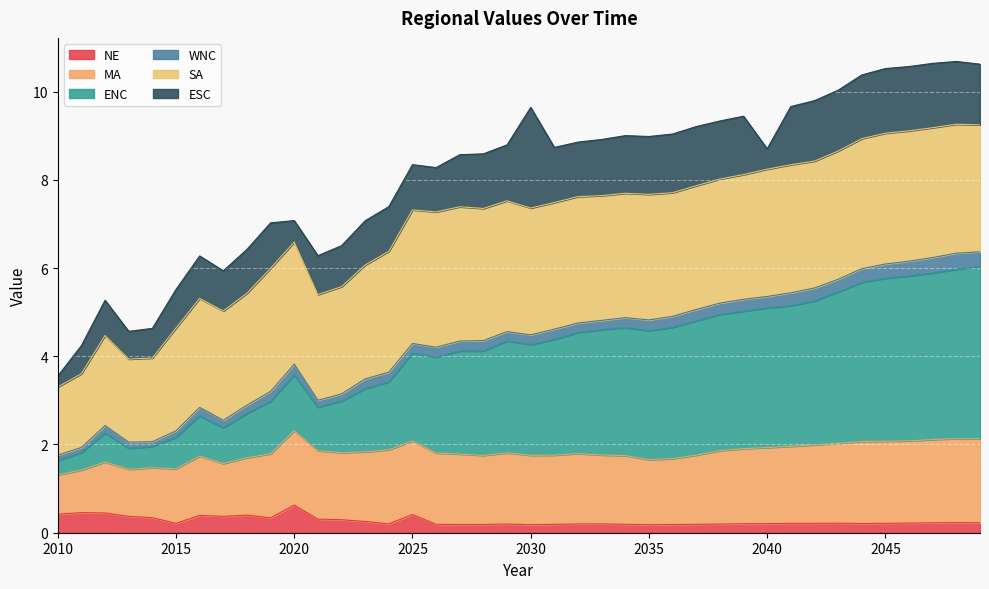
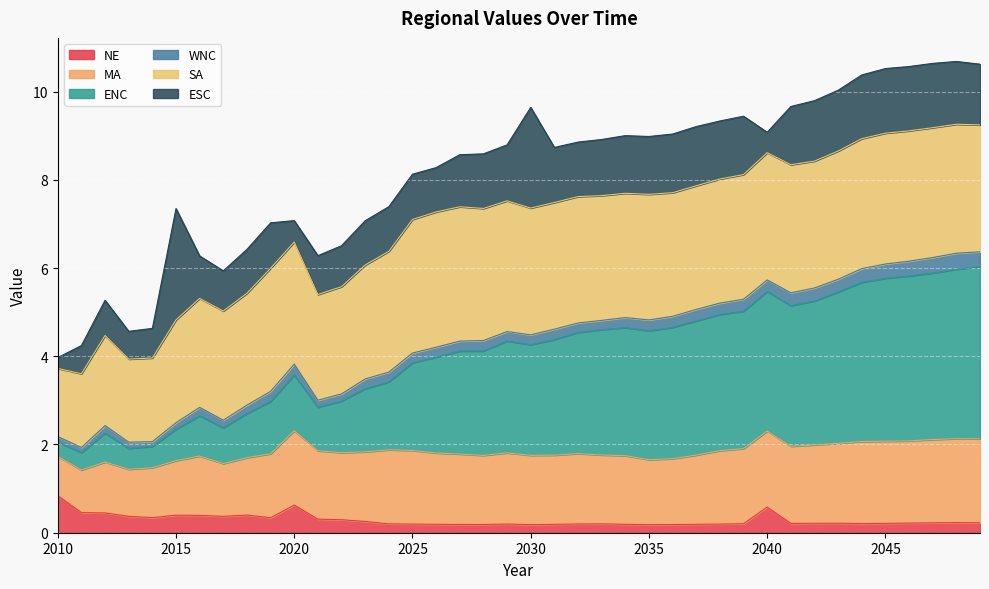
NE, 2010: 0.4 -> 0.8
NE, 2015: 0.2 -> 0.4
ESC, 2015: 0.9 -> 2.5
NE, 2025: 0.4 -> 0.2
NE, 2040: 0.2 -> 0.6
